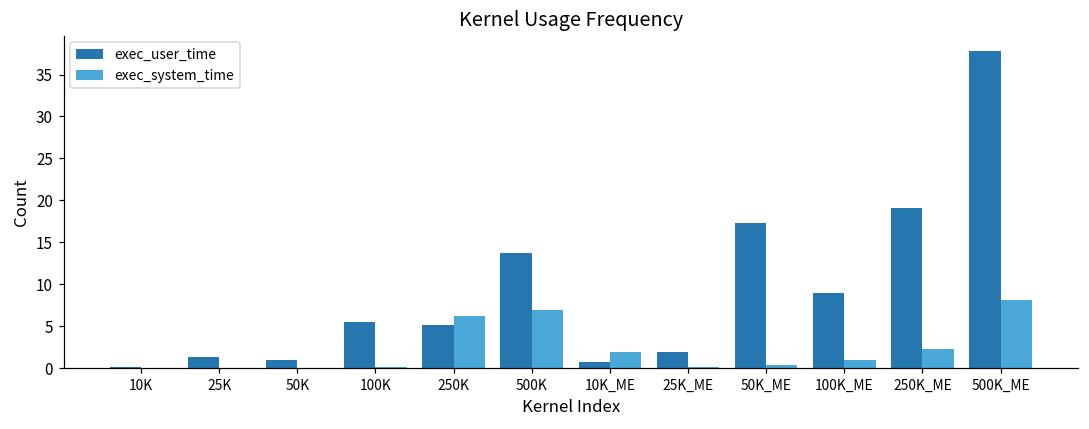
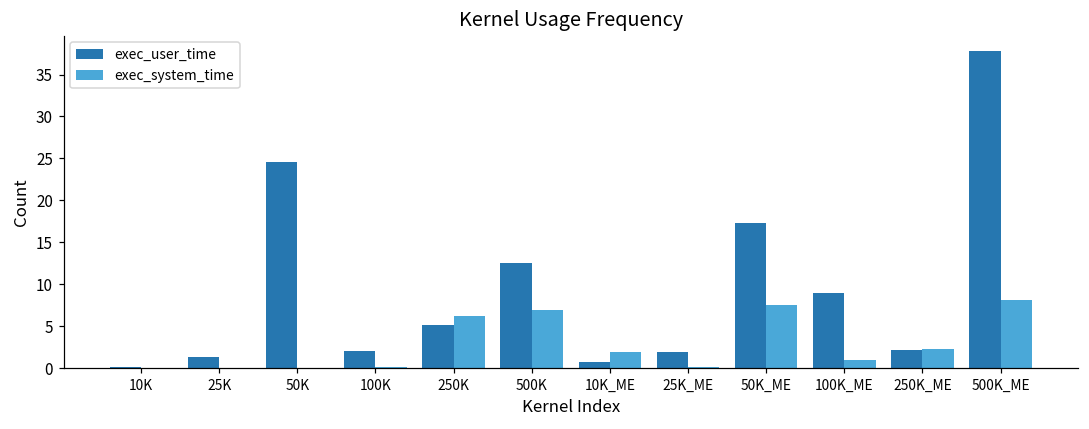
exec_user_time, 50K: 1 -> 25
exec_user_time, 100K: 6 -> 2
exec_user_time, 500K: 14 -> 13
exec_system_time, 50K_ME: 0 -> 7
exec_user_time, 250K_ME: 19 -> 2
